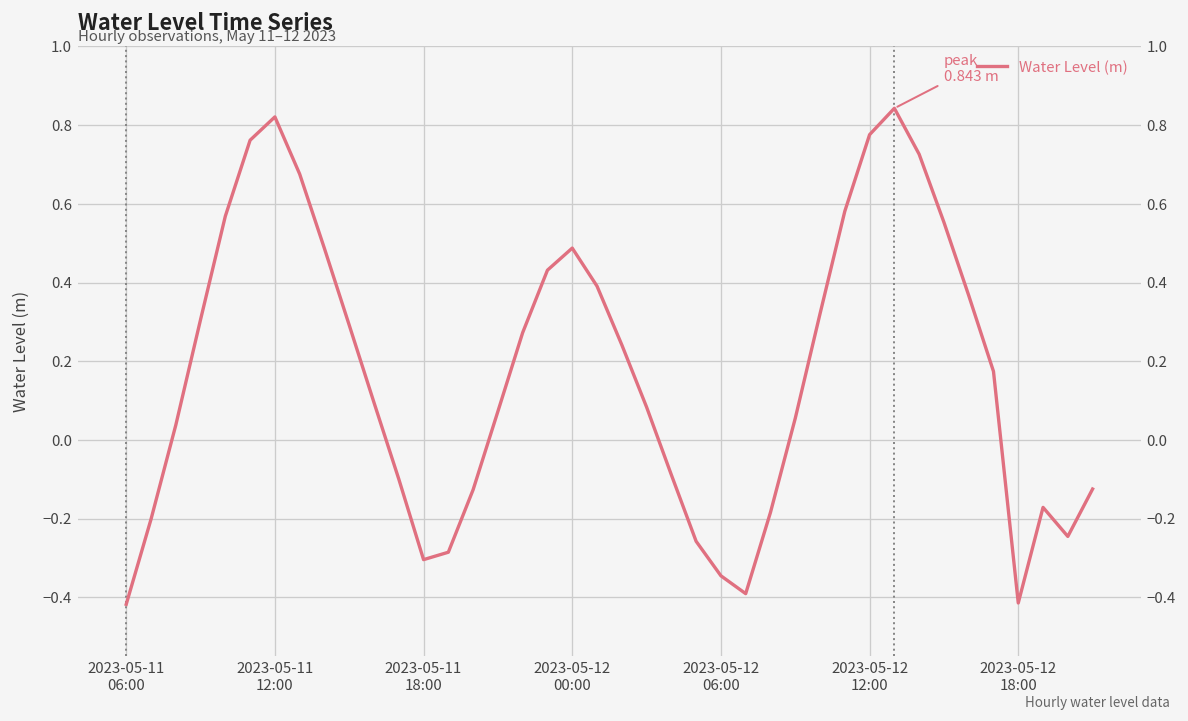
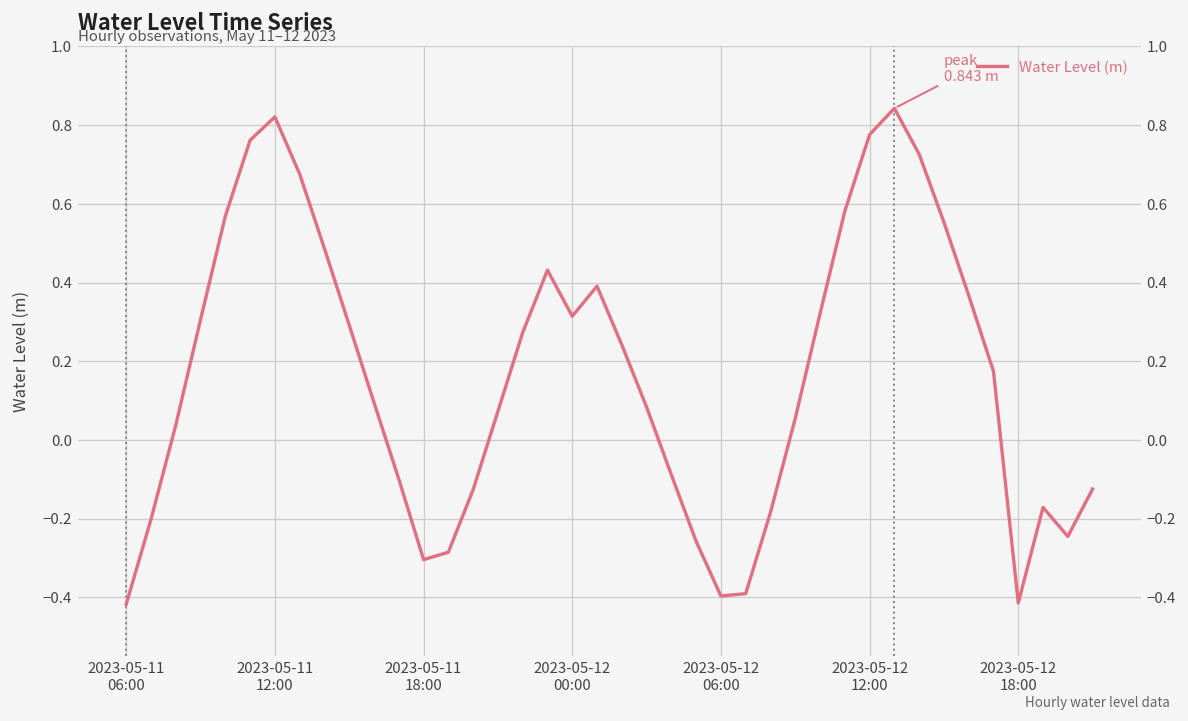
2023-05-12 00:00: 0.49 -> 0.31
2023-05-12 06:00: -0.35 -> -0.40
